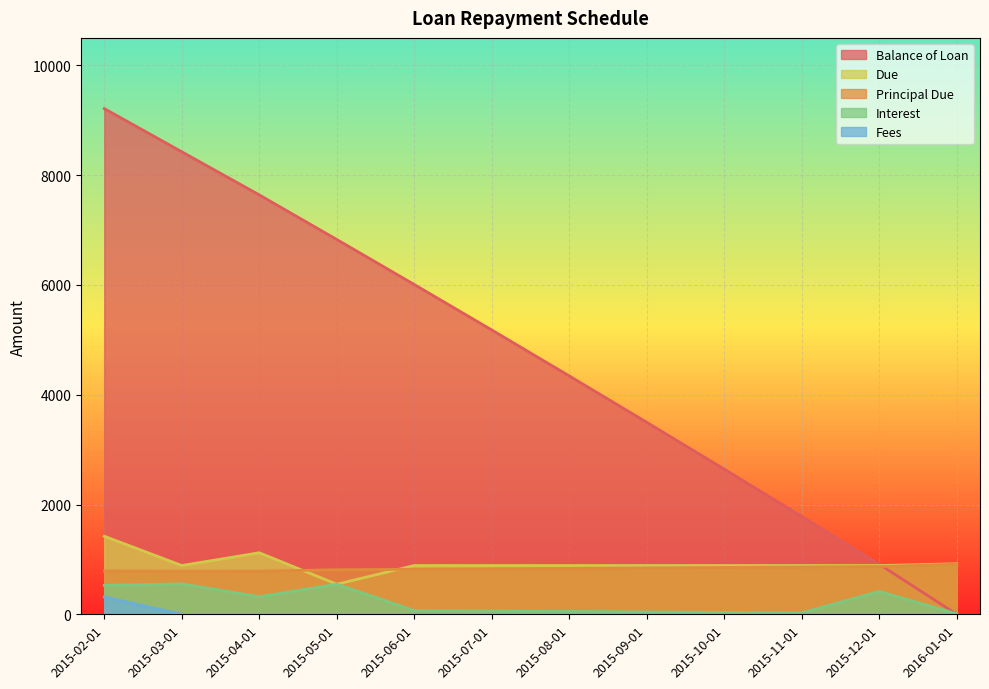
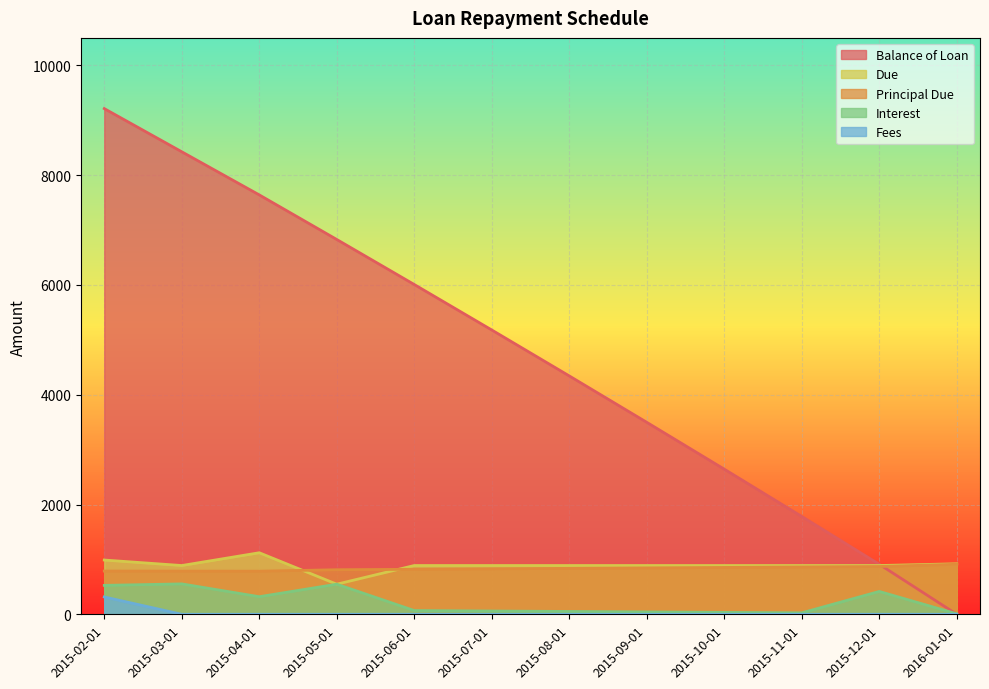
Due, 2015-02-01: 1400 -> 1000
